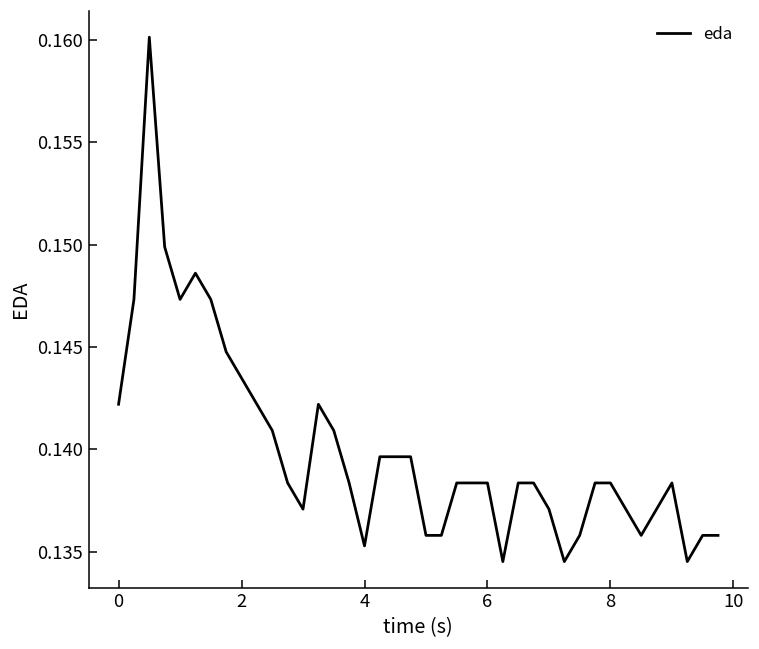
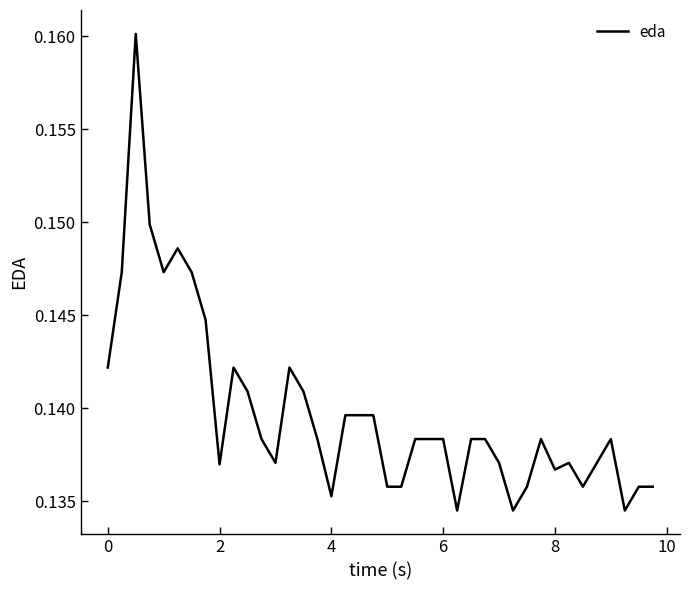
2: 0.1435 -> 0.1370
8: 0.1384 -> 0.1367
